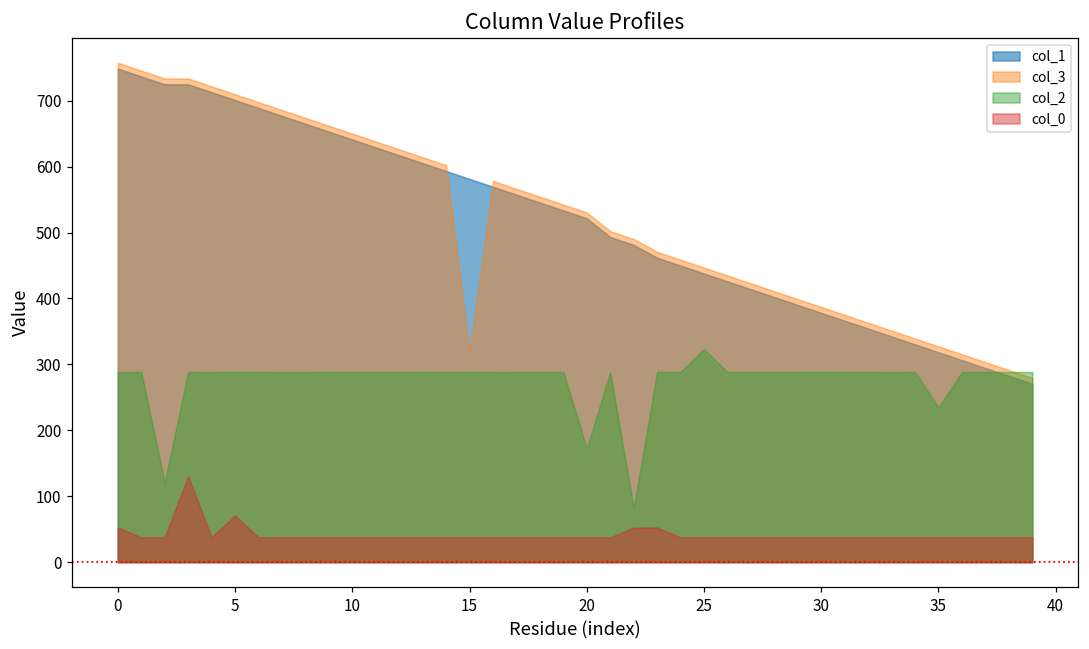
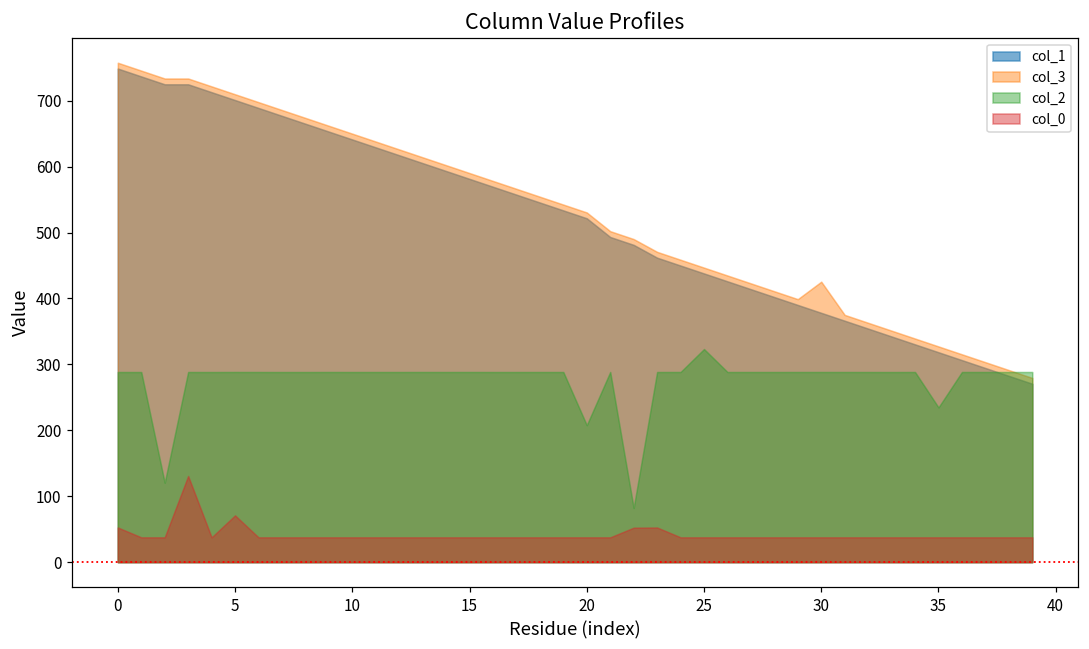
col_3, 15: 320 -> 590
col_2, 20: 170 -> 210
col_3, 30: 390 -> 430
